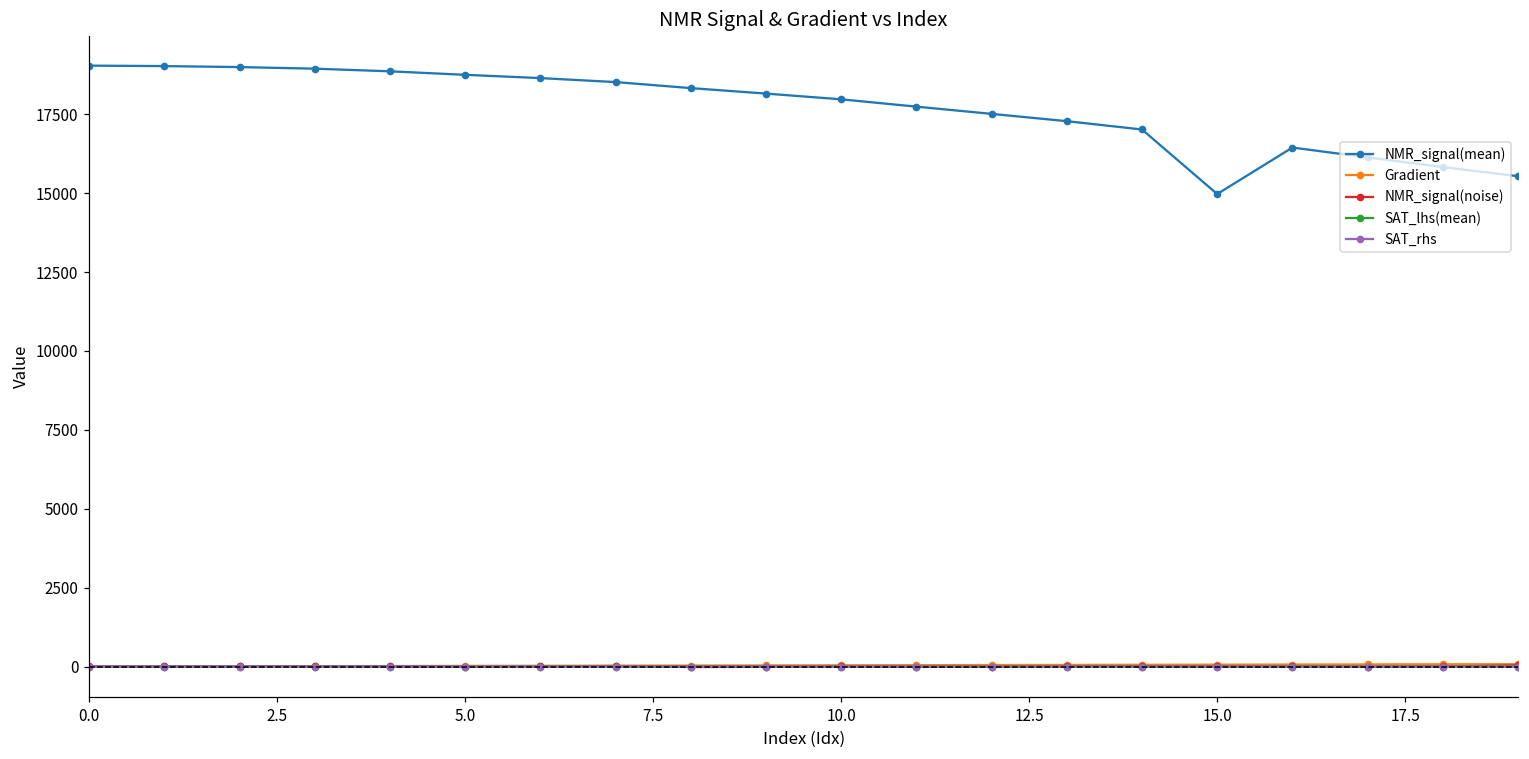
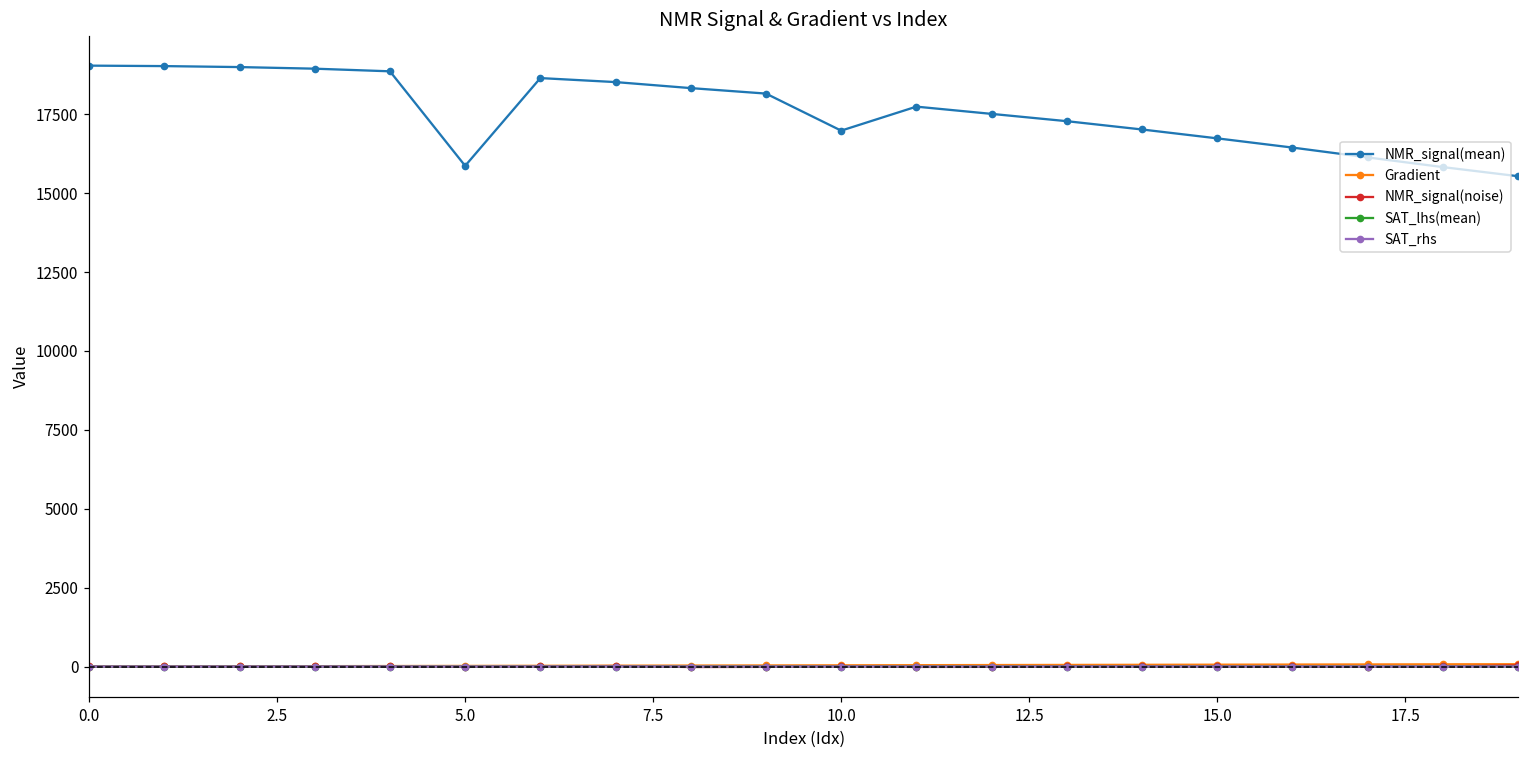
NMR_signal(mean), 5.0: 18700 -> 15900
NMR_signal(mean), 10.0: 18000 -> 17000
NMR_signal(mean), 15.0: 15000 -> 16700
